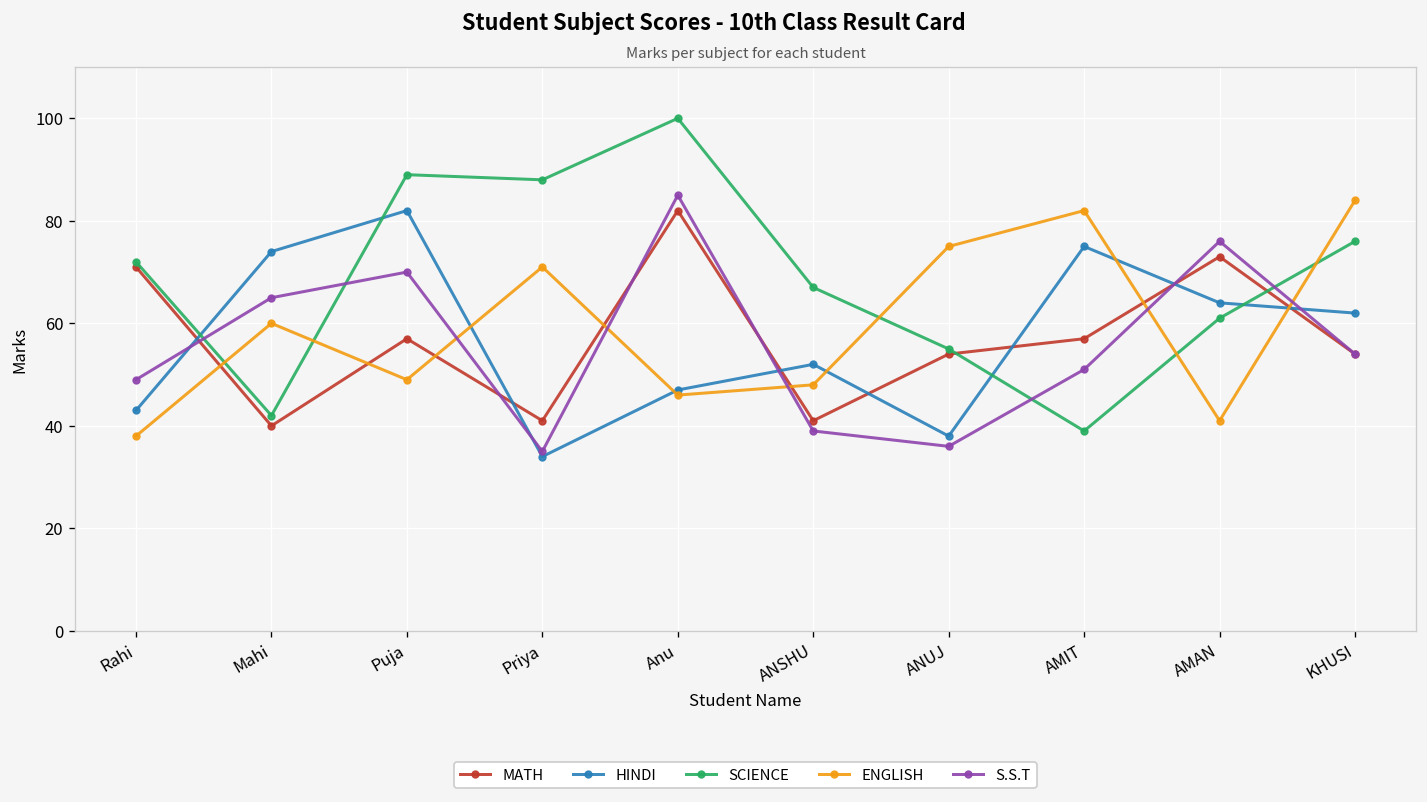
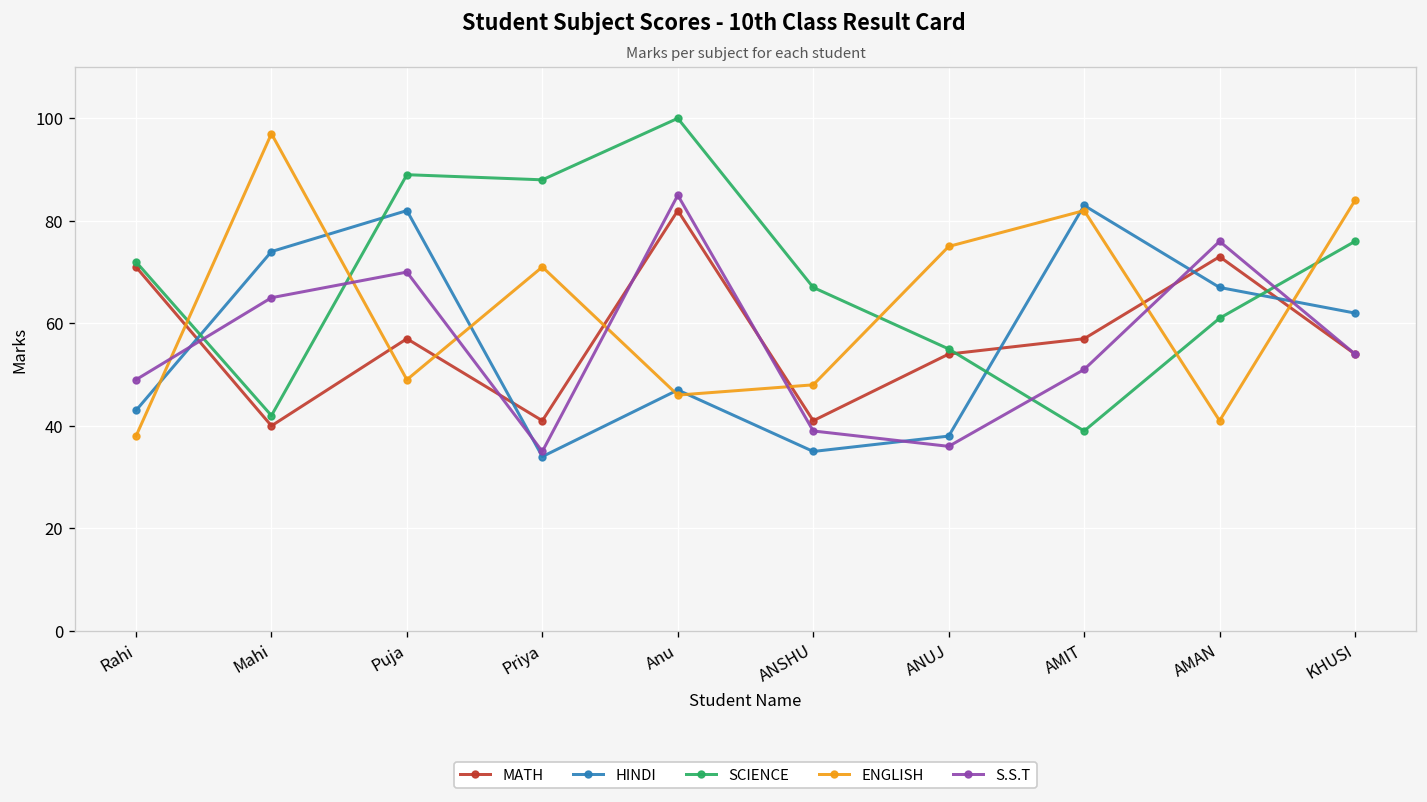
ENGLISH, Mahi: 60 -> 97
HINDI, ANSHU: 52 -> 35
HINDI, AMIT: 75 -> 83
HINDI, AMAN: 64 -> 67
